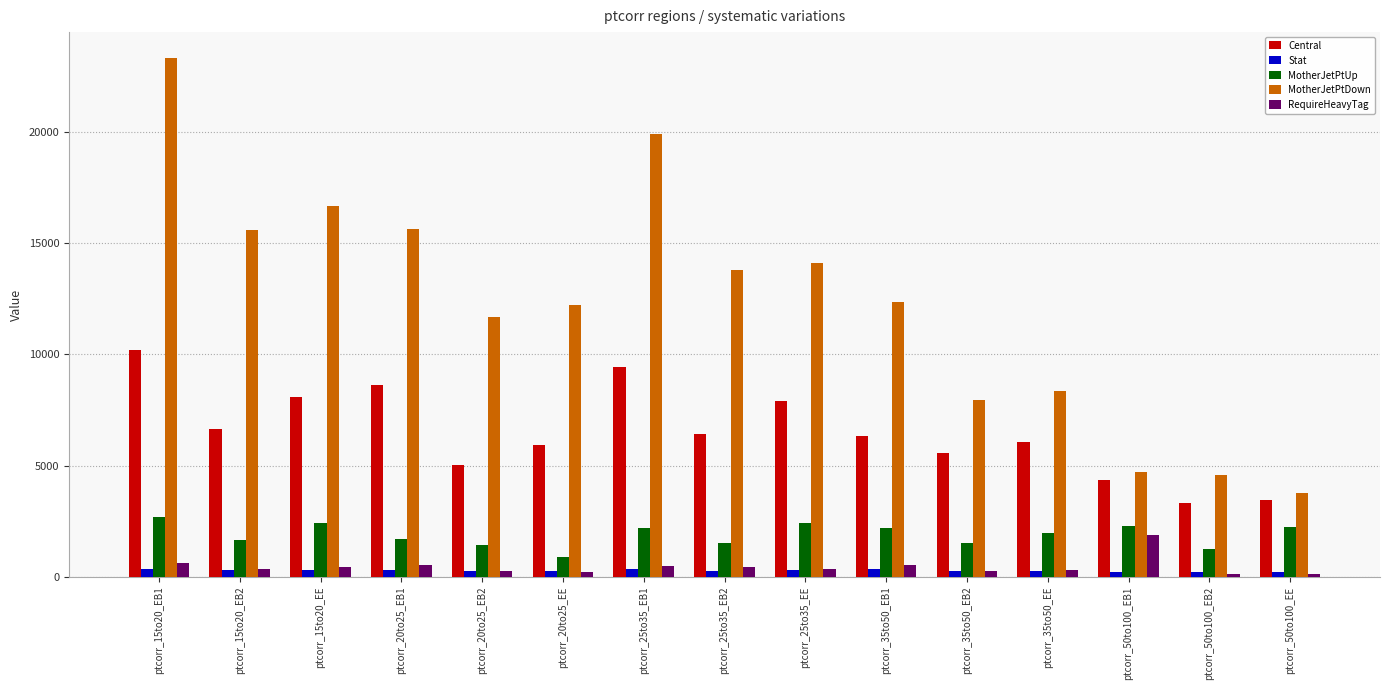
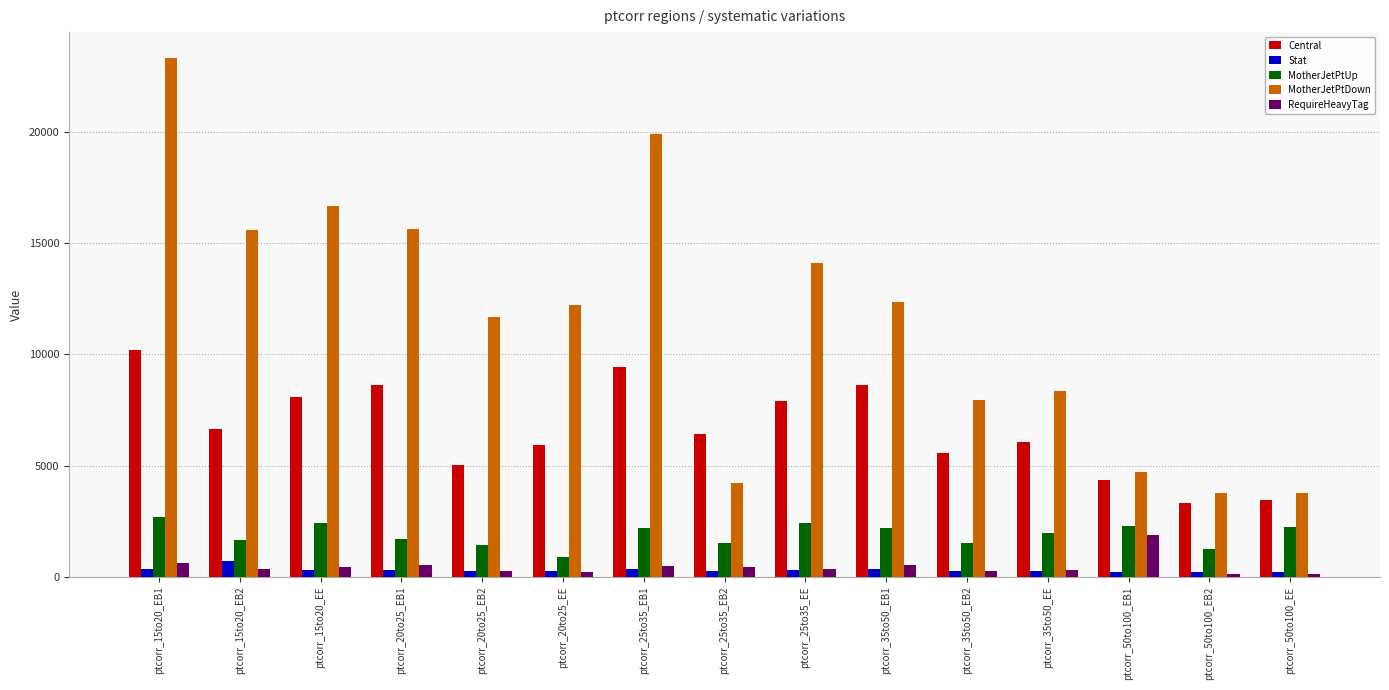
Stat, ptcorr_15to20_EB2: 300 -> 700
MotherJetPtDown, ptcorr_25to35_EB2: 13800 -> 4200
Central, ptcorr_35to50_EB1: 6300 -> 8600
MotherJetPtDown, ptcorr_50to100_EB2: 4600 -> 3800
